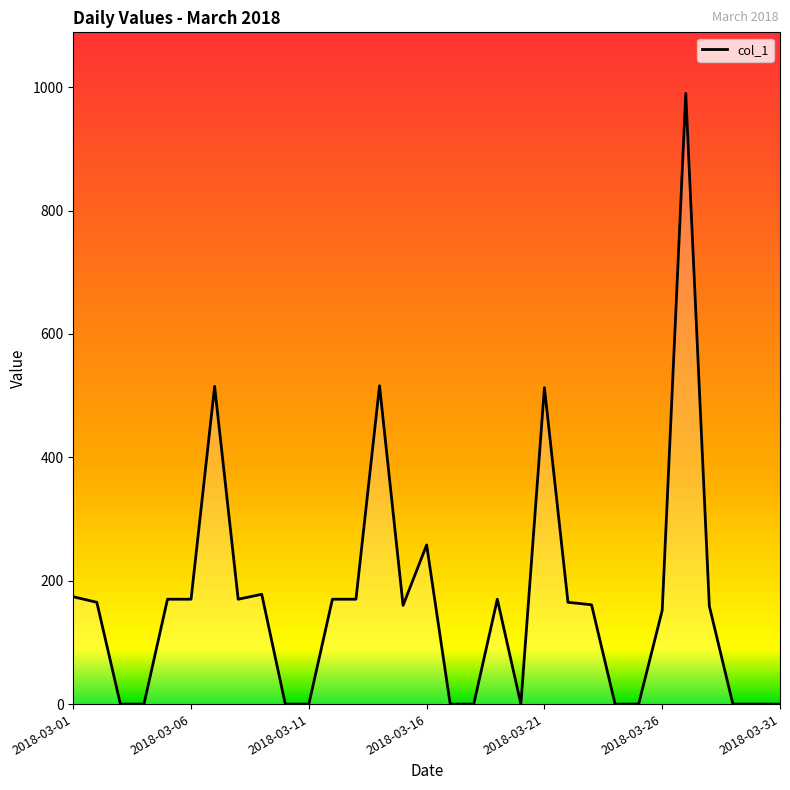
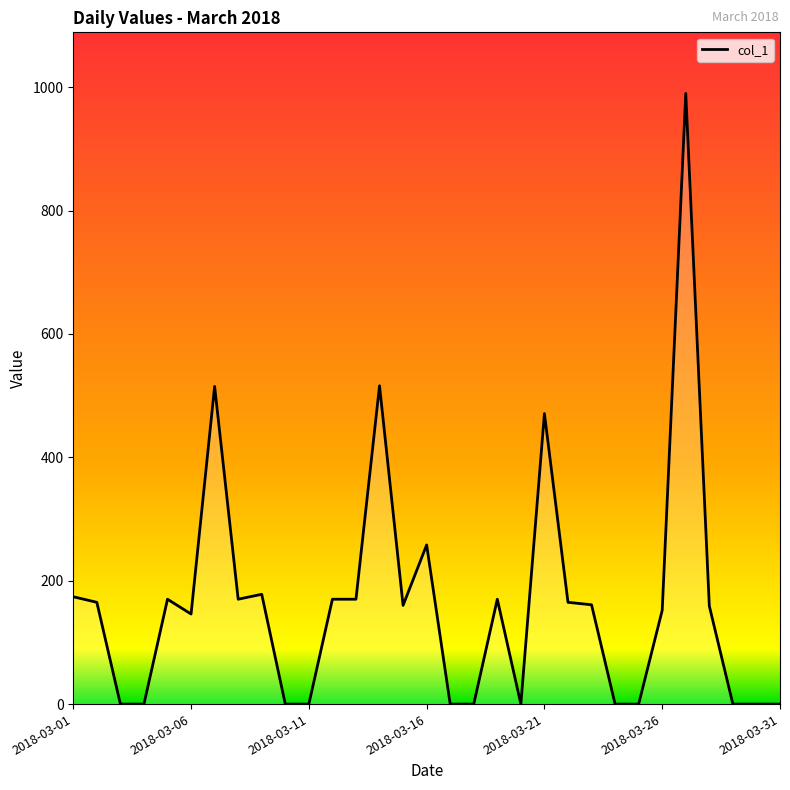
2018-03-06: 170 -> 150
2018-03-21: 510 -> 470
